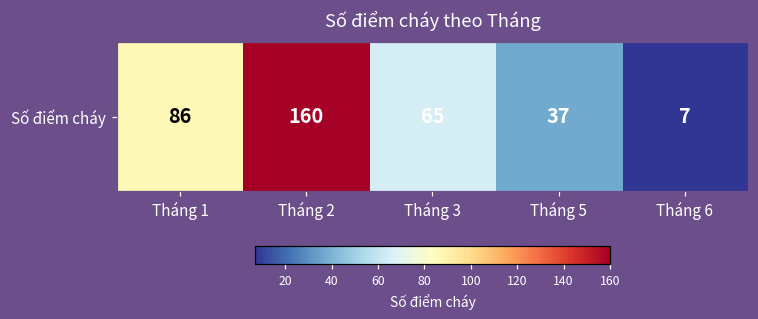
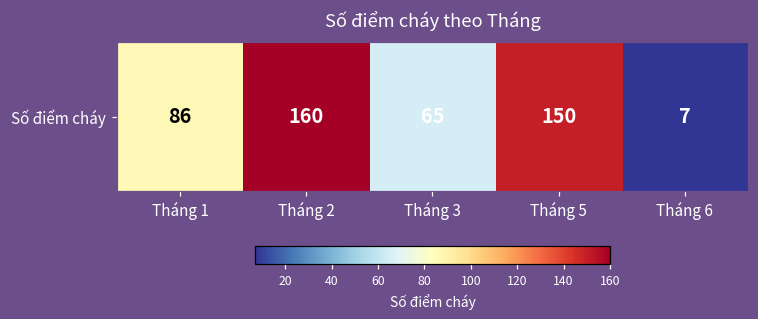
Số điểm cháy, Tháng 5: 37 -> 150
